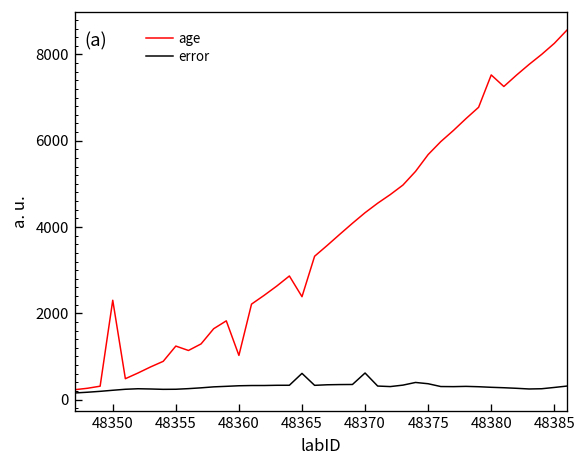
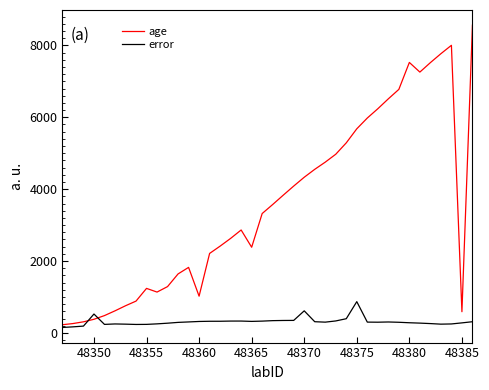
age, 48350: 2300 -> 400
error, 48350: 200 -> 500
error, 48365: 600 -> 300
error, 48375: 400 -> 900
age, 48385: 8300 -> 600
